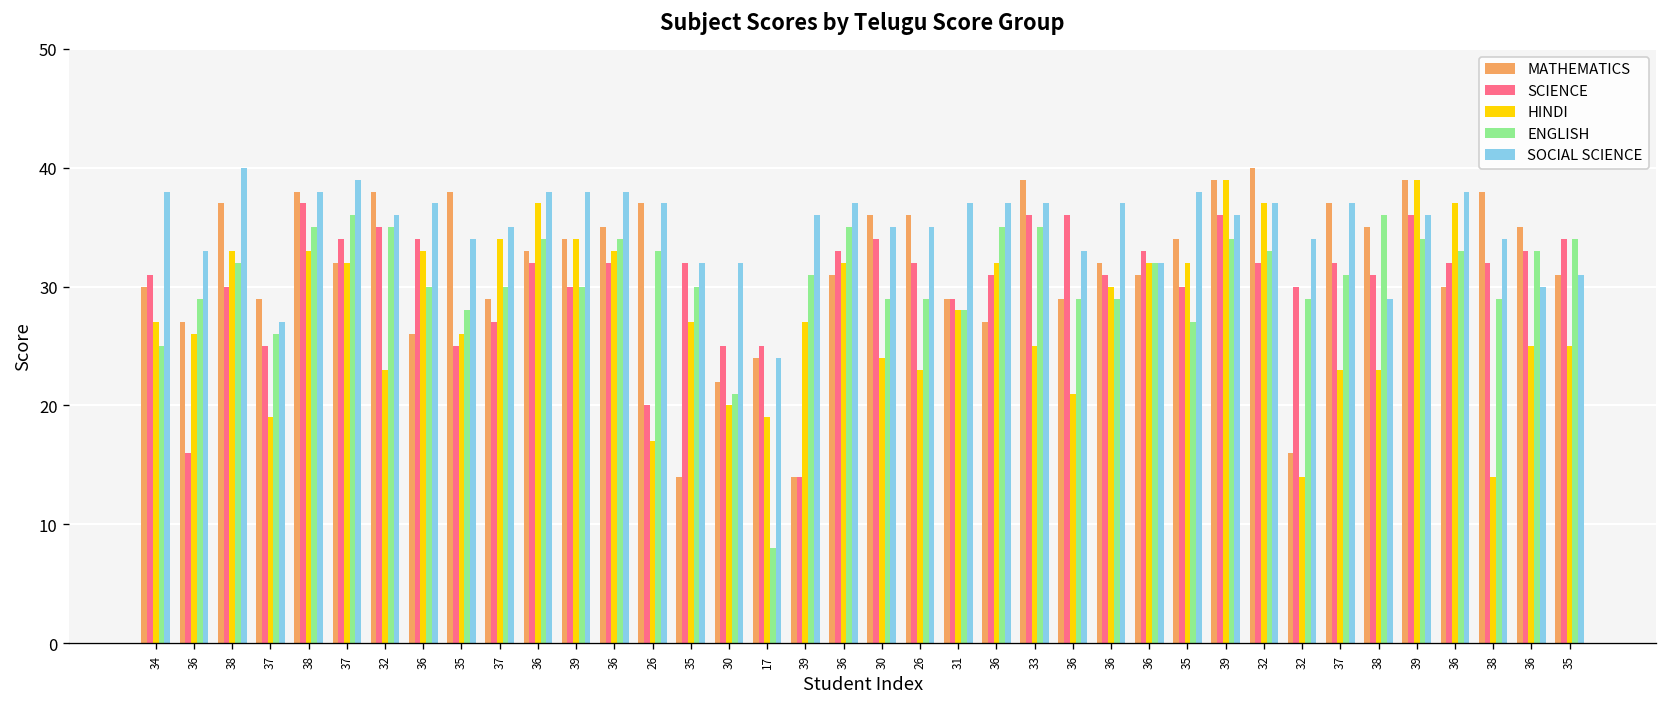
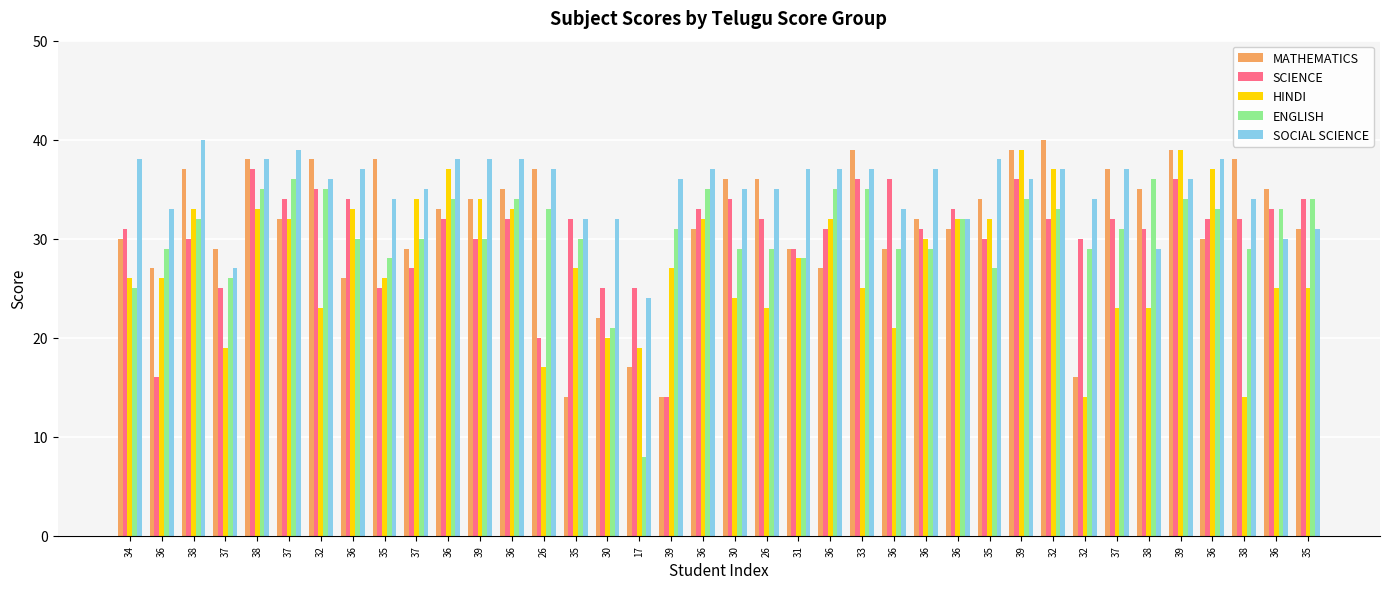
HINDI, 34: 27 -> 26
MATHEMATICS, 17: 24 -> 17
